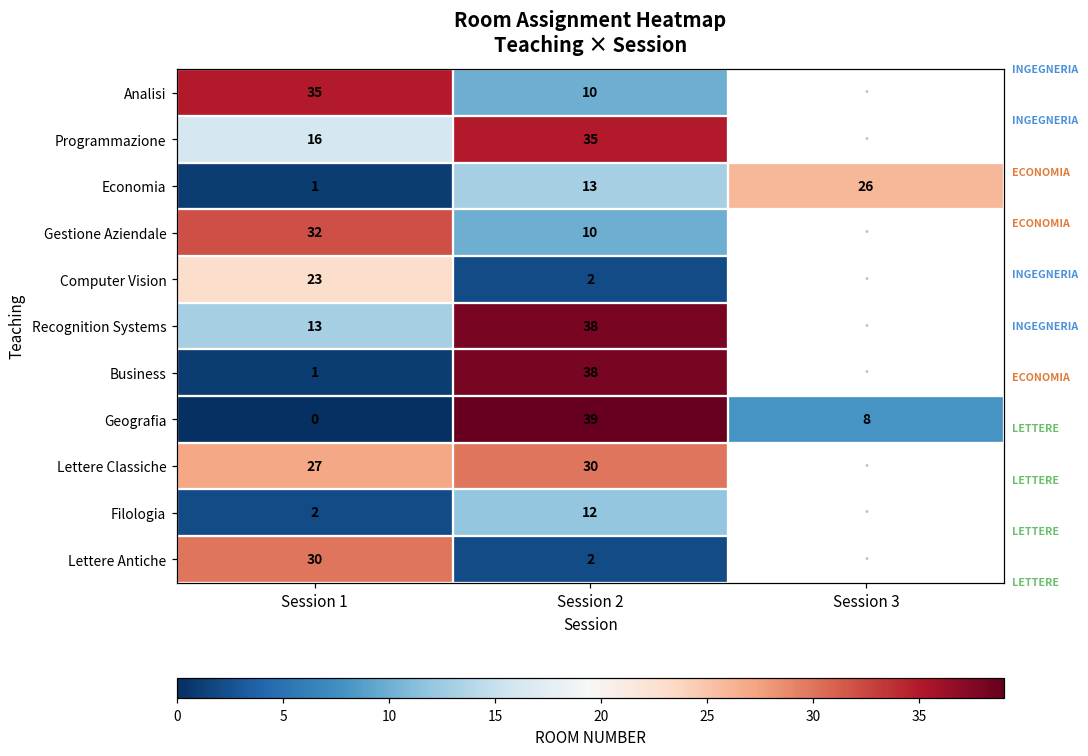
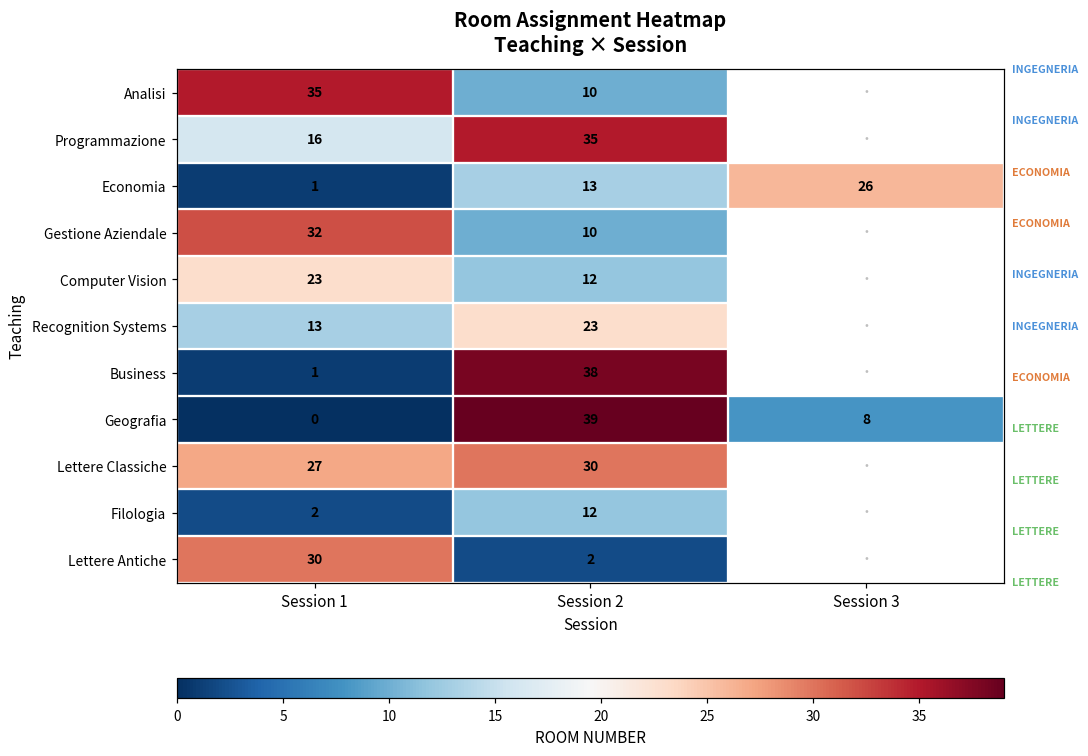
Computer Vision, Session 2: 2 -> 12
Recognition Systems, Session 2: 38 -> 23
